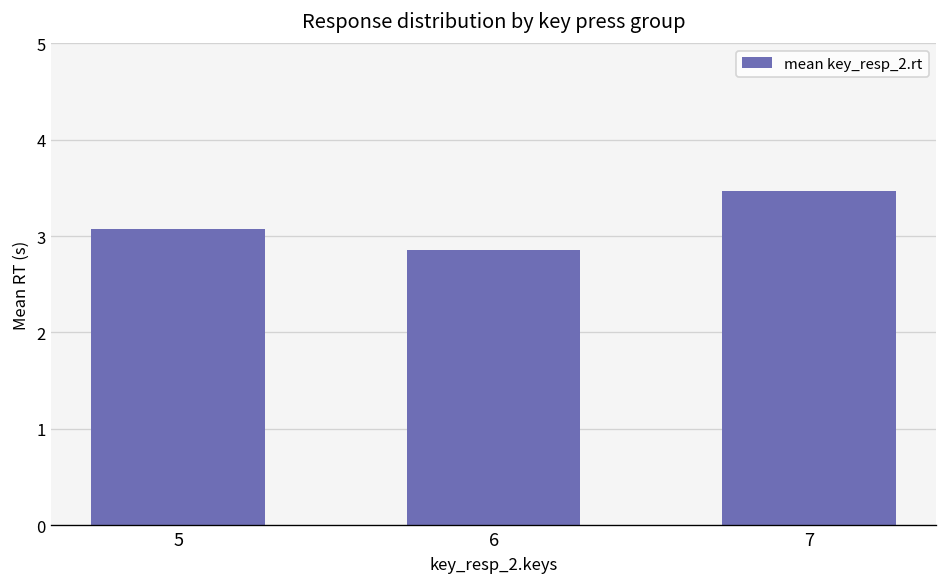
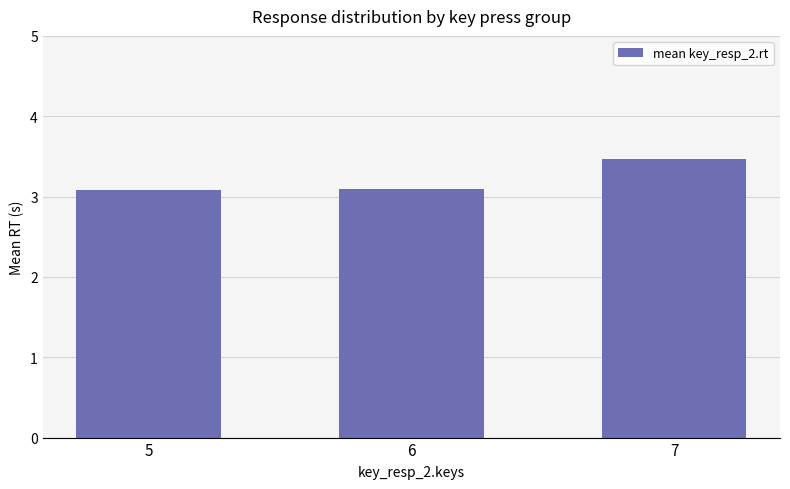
6: 2.9 -> 3.1
